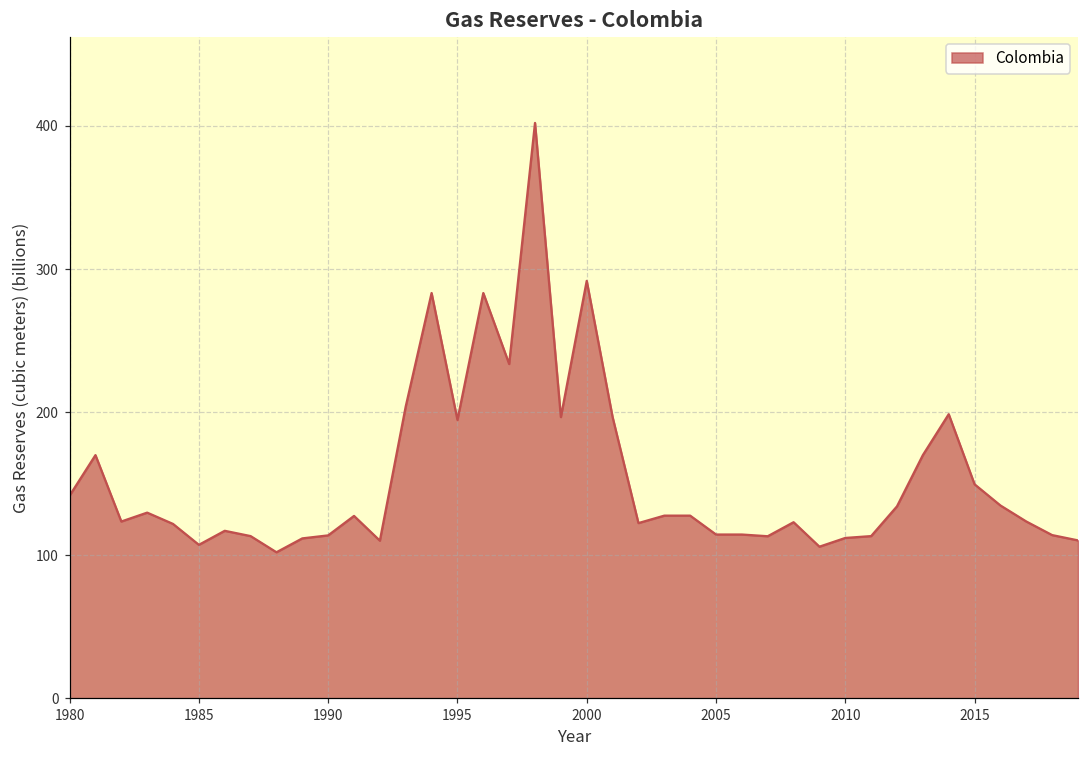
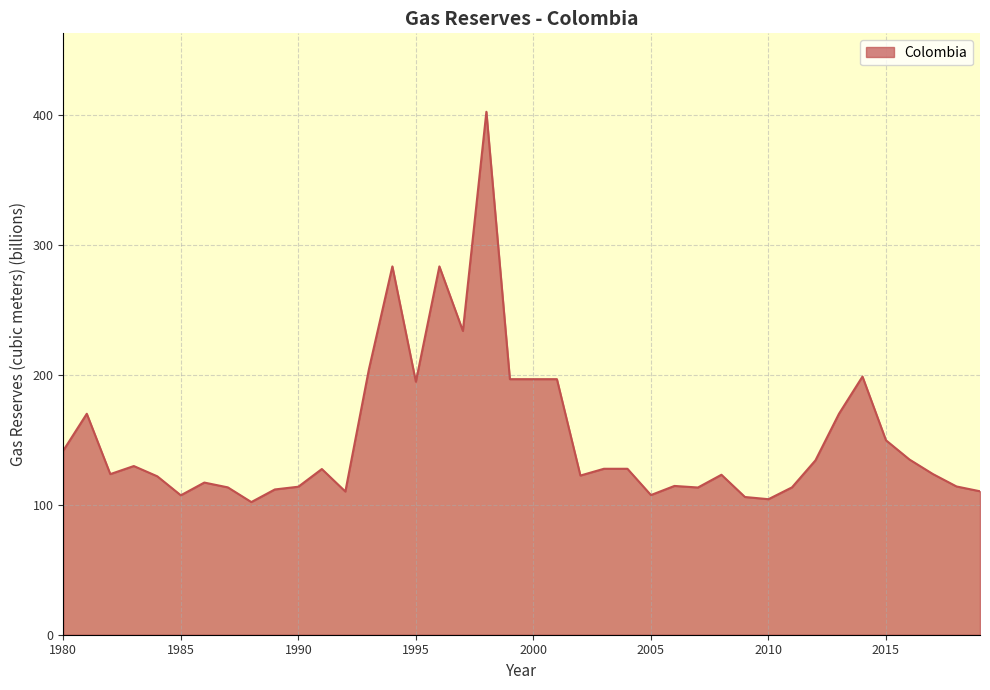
2000: 292 -> 197
2005: 114 -> 107
2010: 112 -> 104
